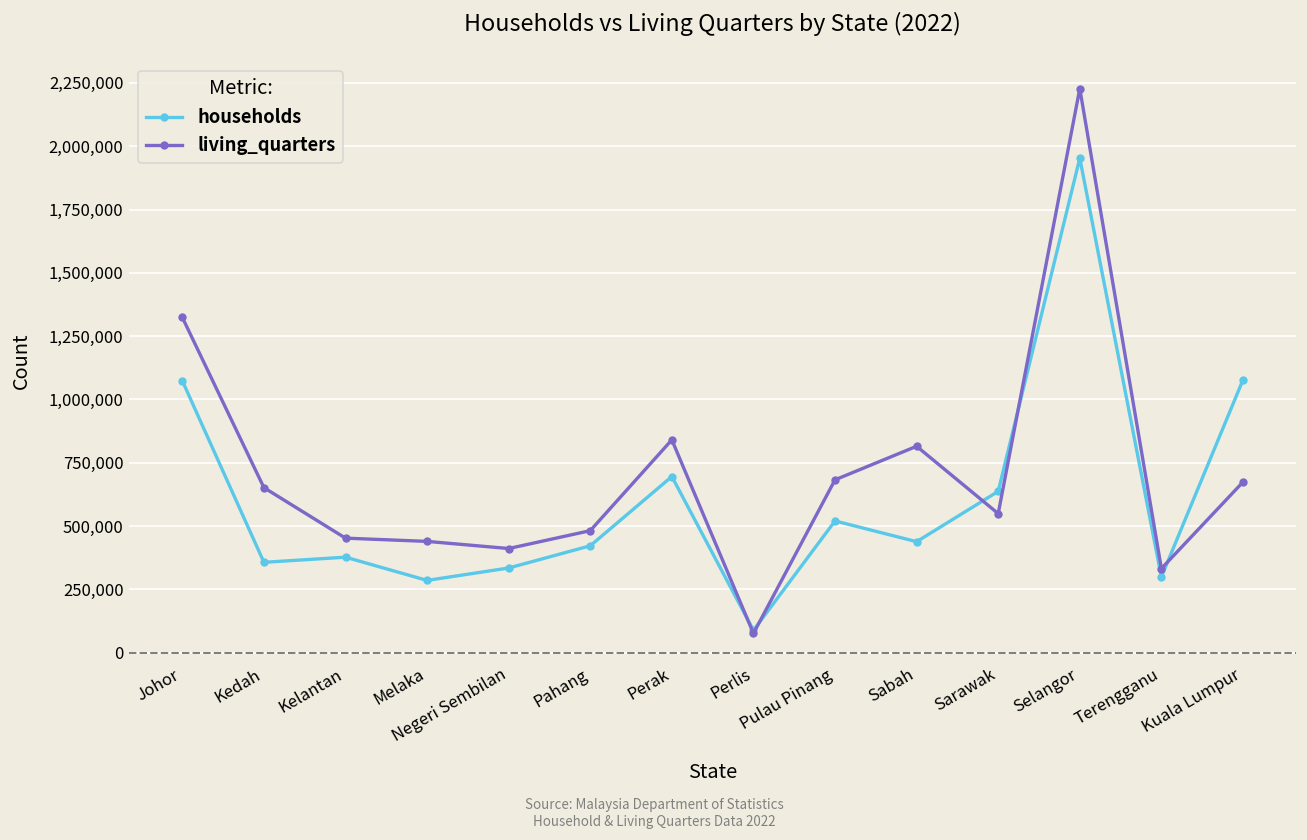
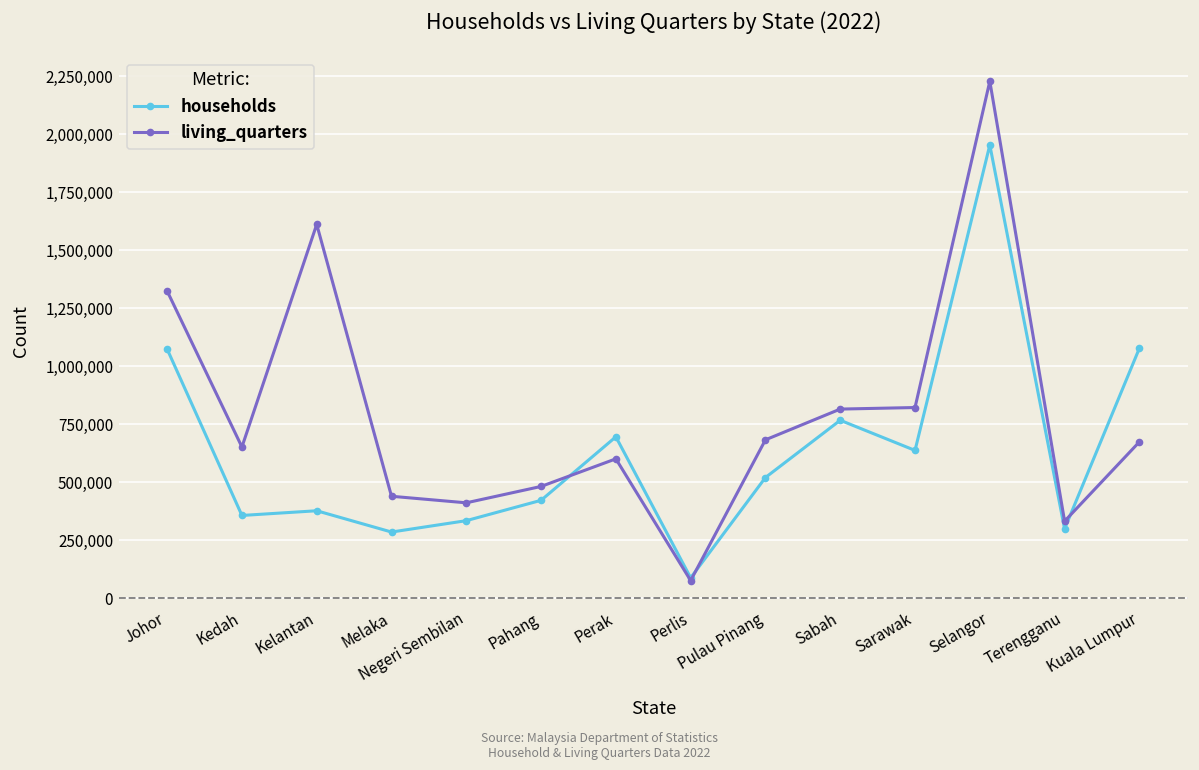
living_quarters, Kelantan: 450,000 -> 1,610,000
living_quarters, Perak: 840,000 -> 600,000
households, Sabah: 440,000 -> 770,000
living_quarters, Sarawak: 550,000 -> 820,000
